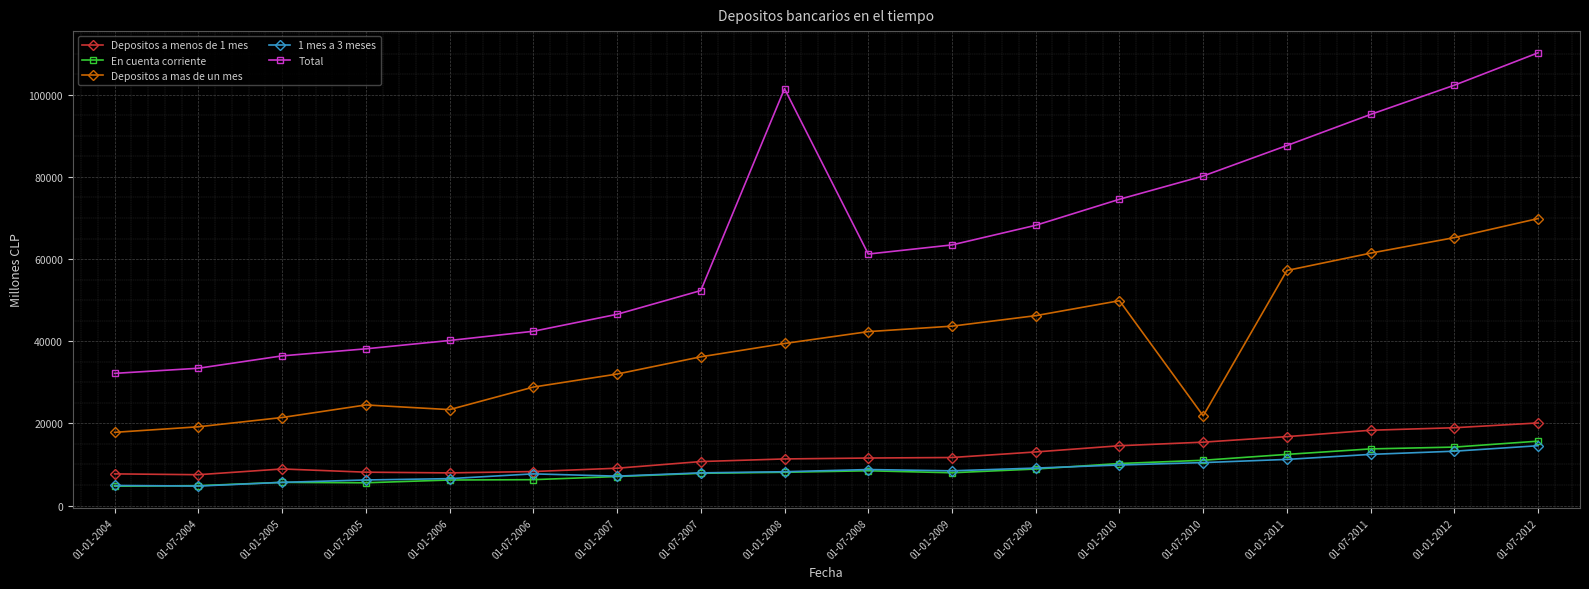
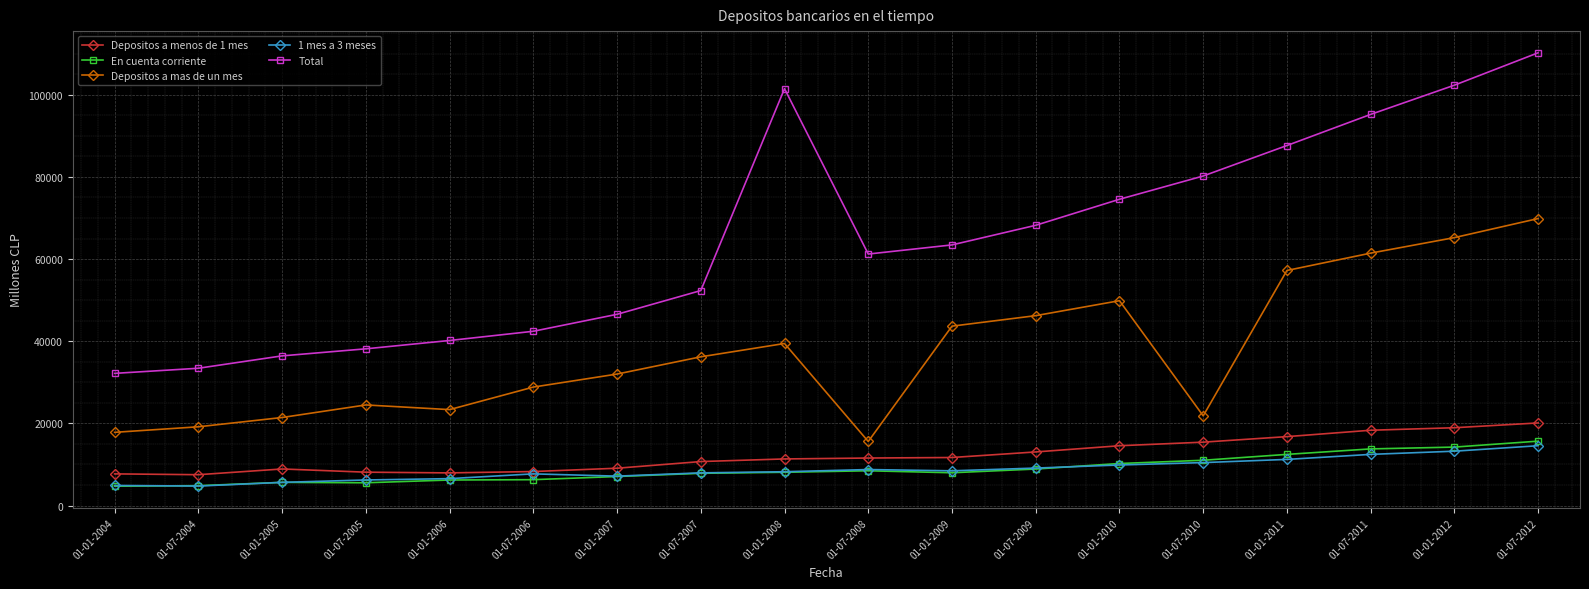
Depositos a mas de un mes, 01-07-2008: 42000 -> 16000
